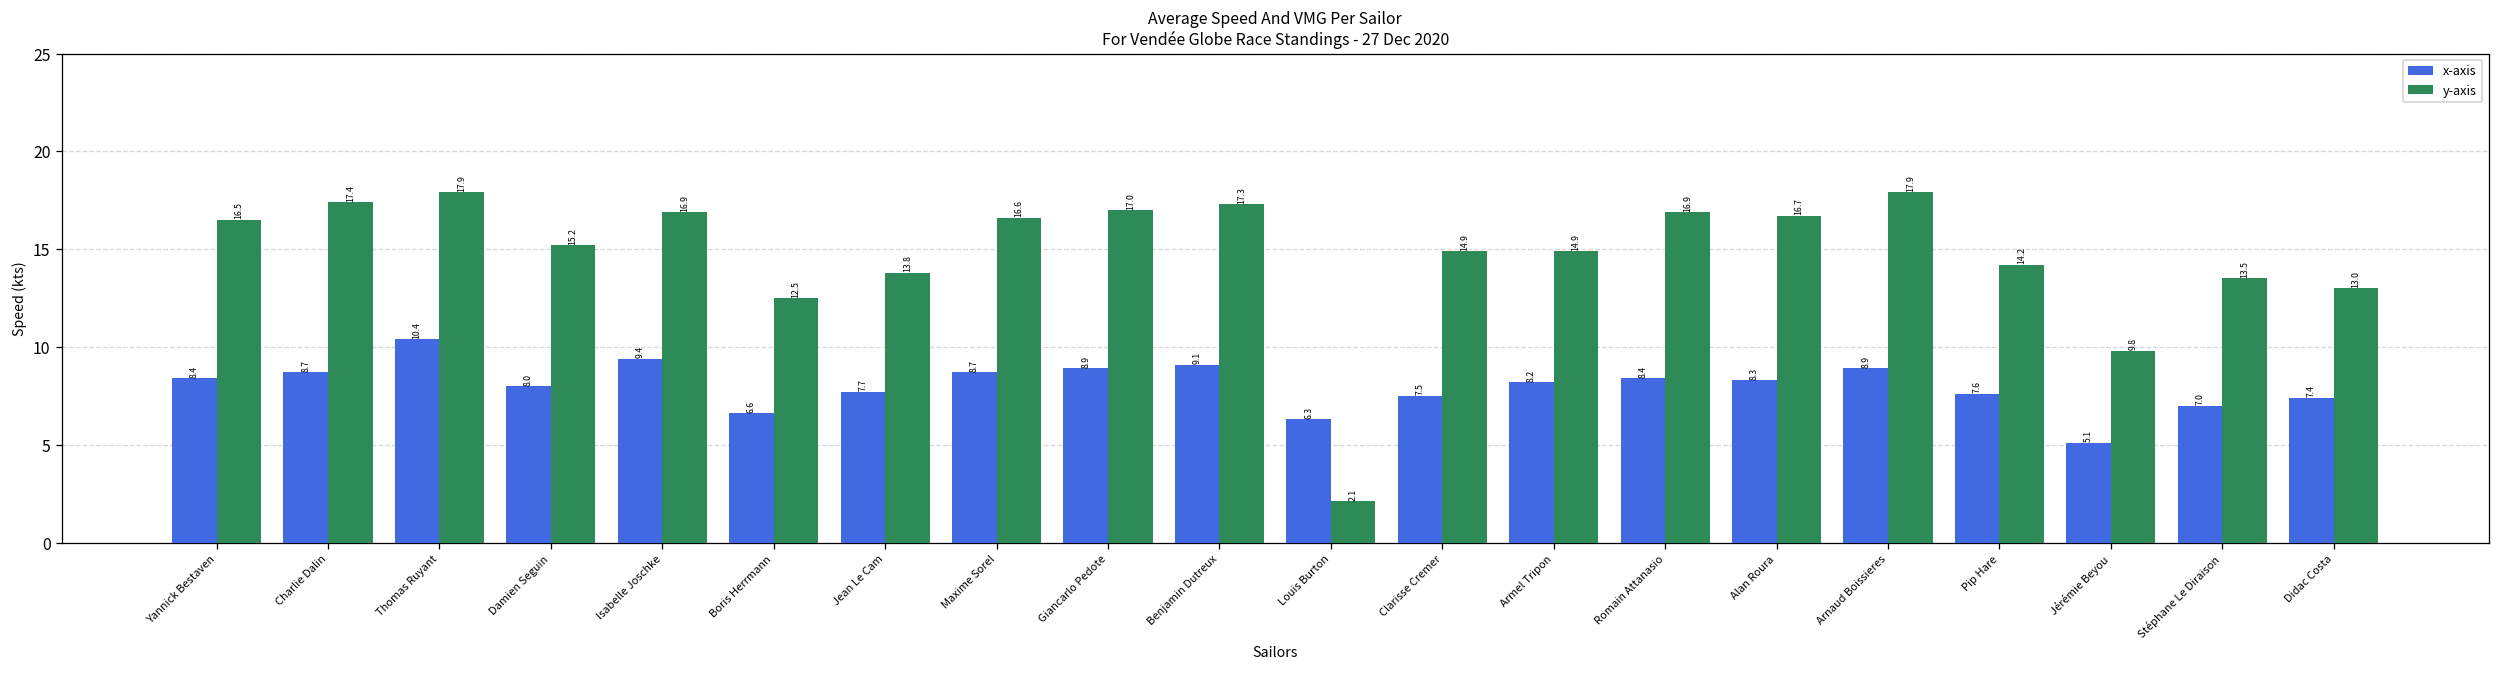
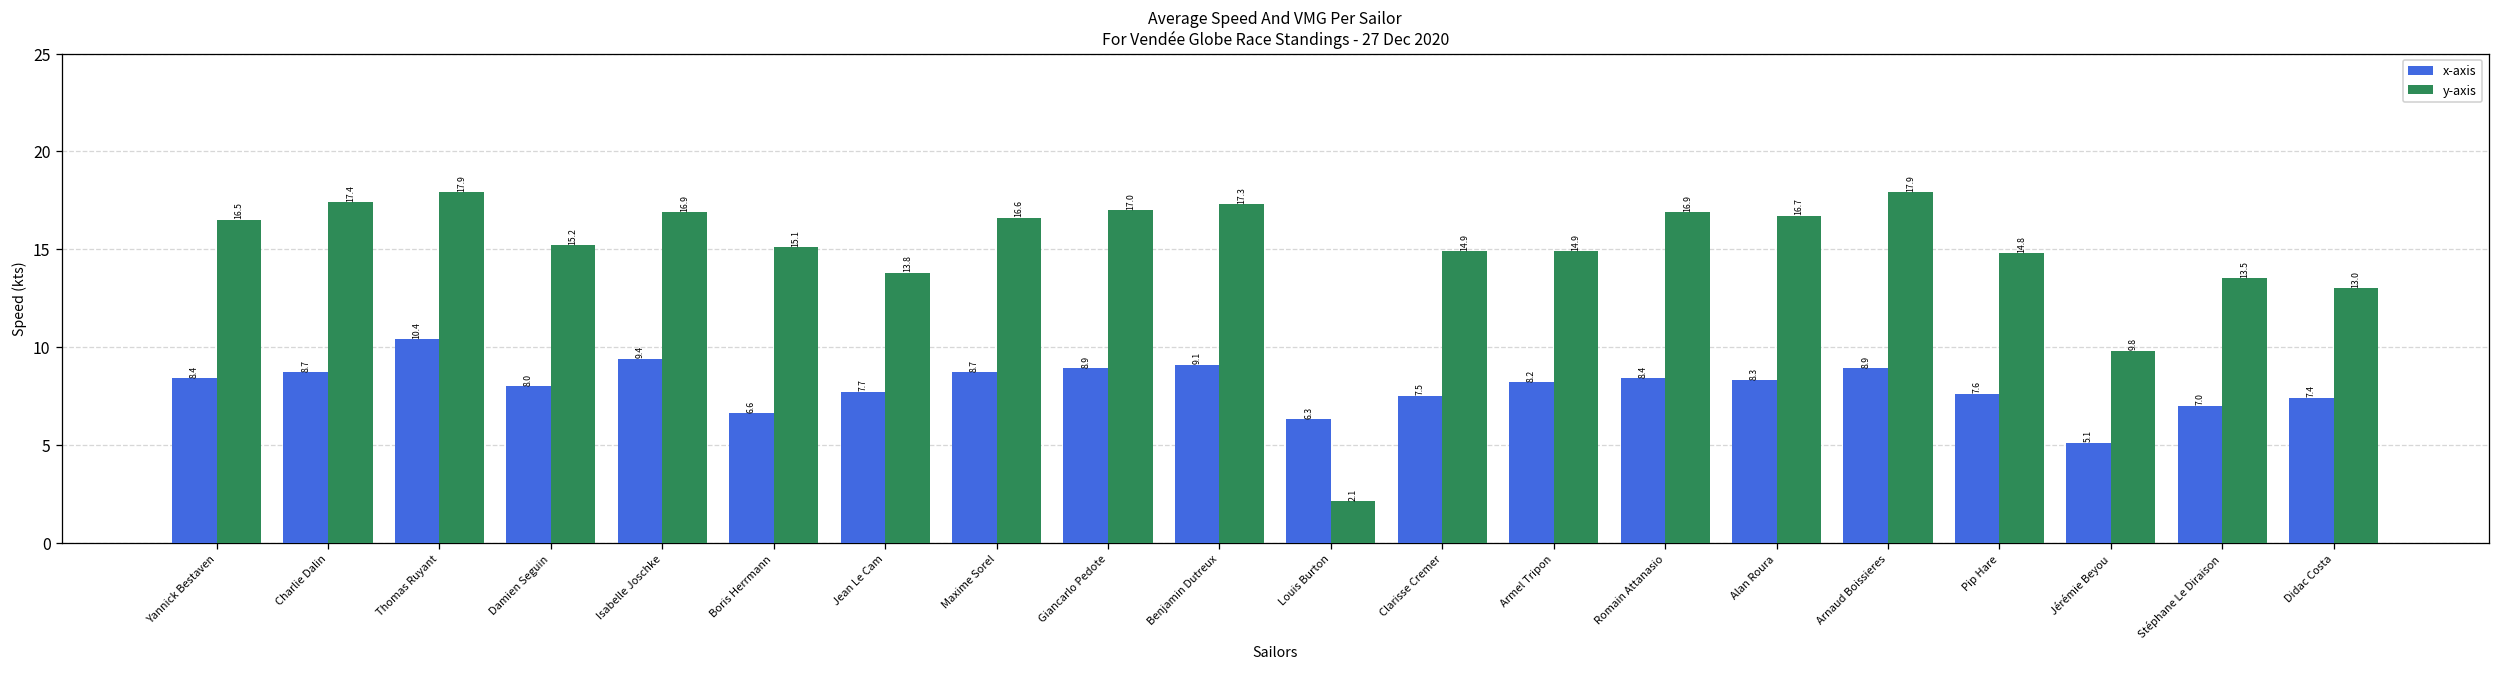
y-axis, Boris Herrmann: 12.5 -> 15.1
y-axis, Pip Hare: 14.2 -> 14.8
